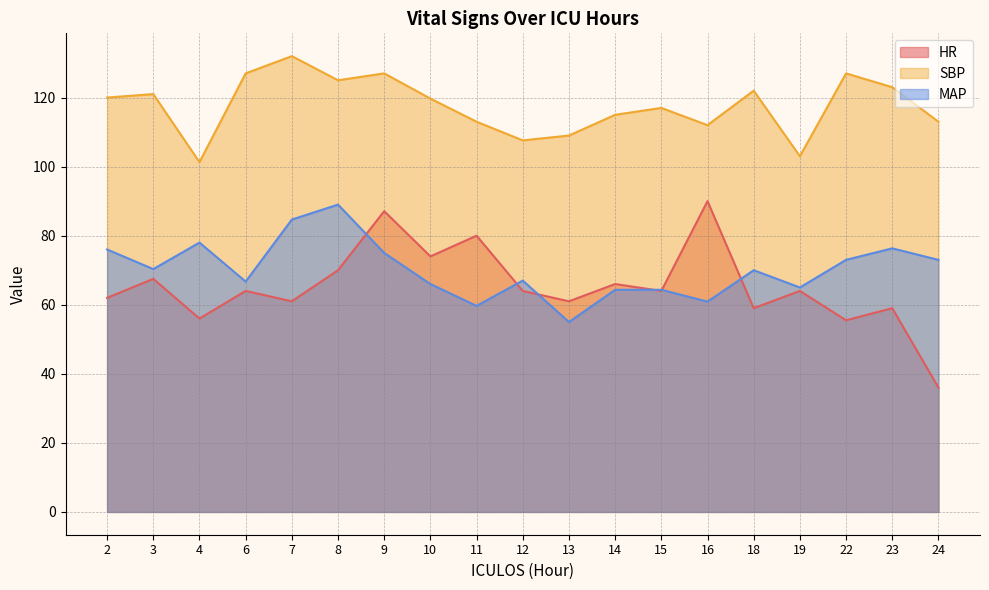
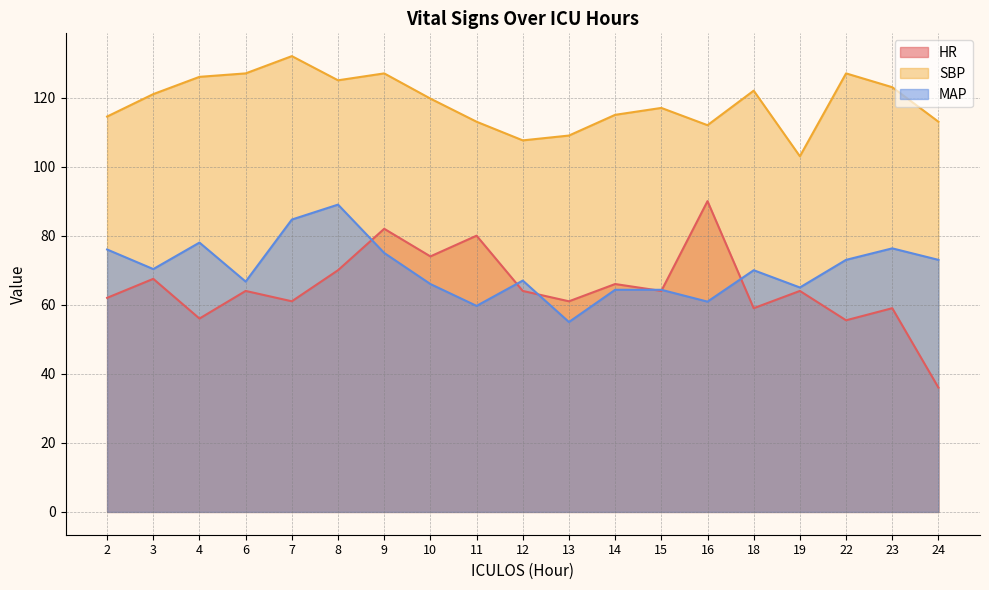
SBP, 2: 120 -> 115
SBP, 4: 101 -> 126
HR, 9: 87 -> 82
